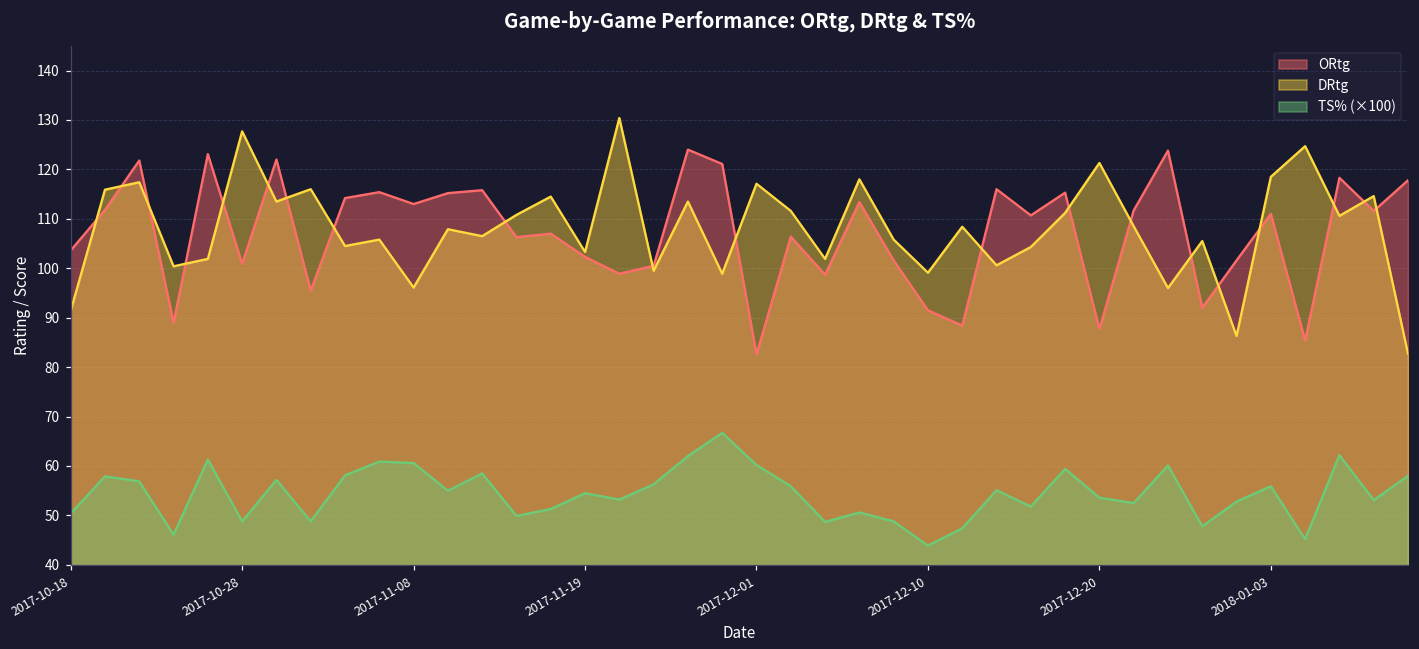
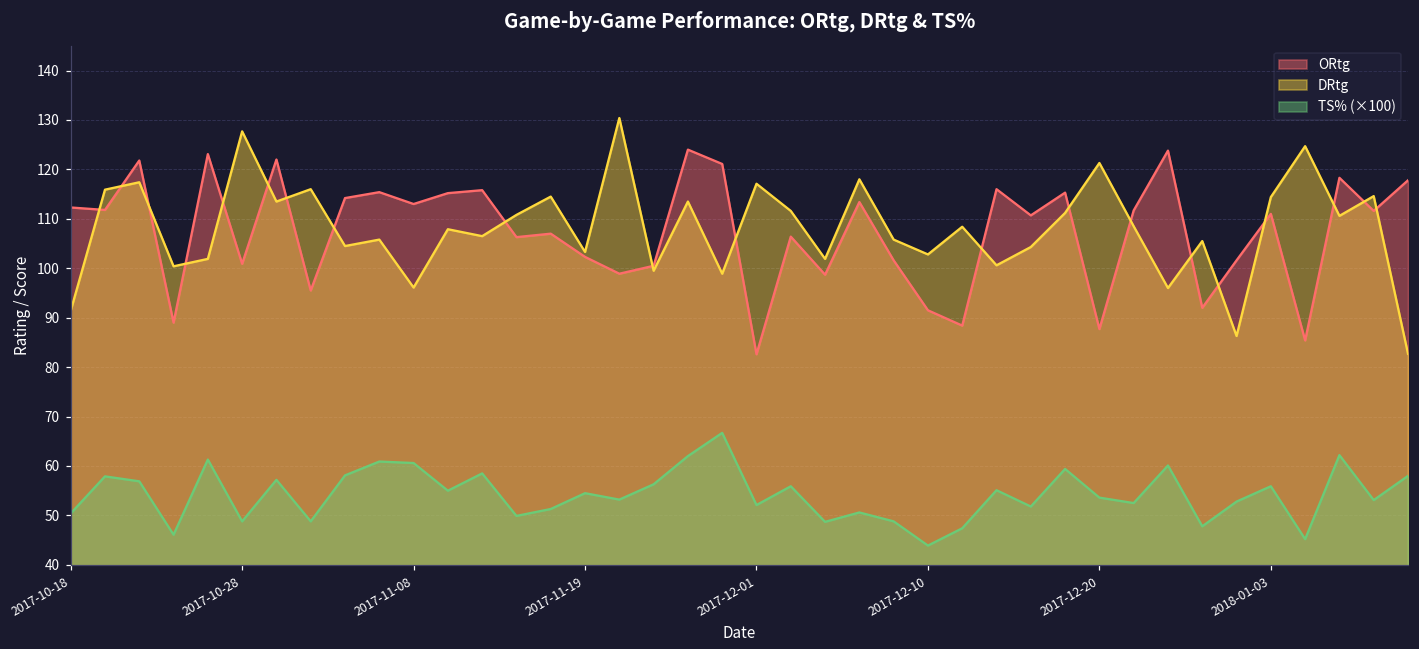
ORtg, 2017-10-18: 104 -> 112
TS% (×100), 2017-12-01: 60 -> 52
DRtg, 2017-12-10: 99 -> 103
DRtg, 2018-01-03: 119 -> 114
